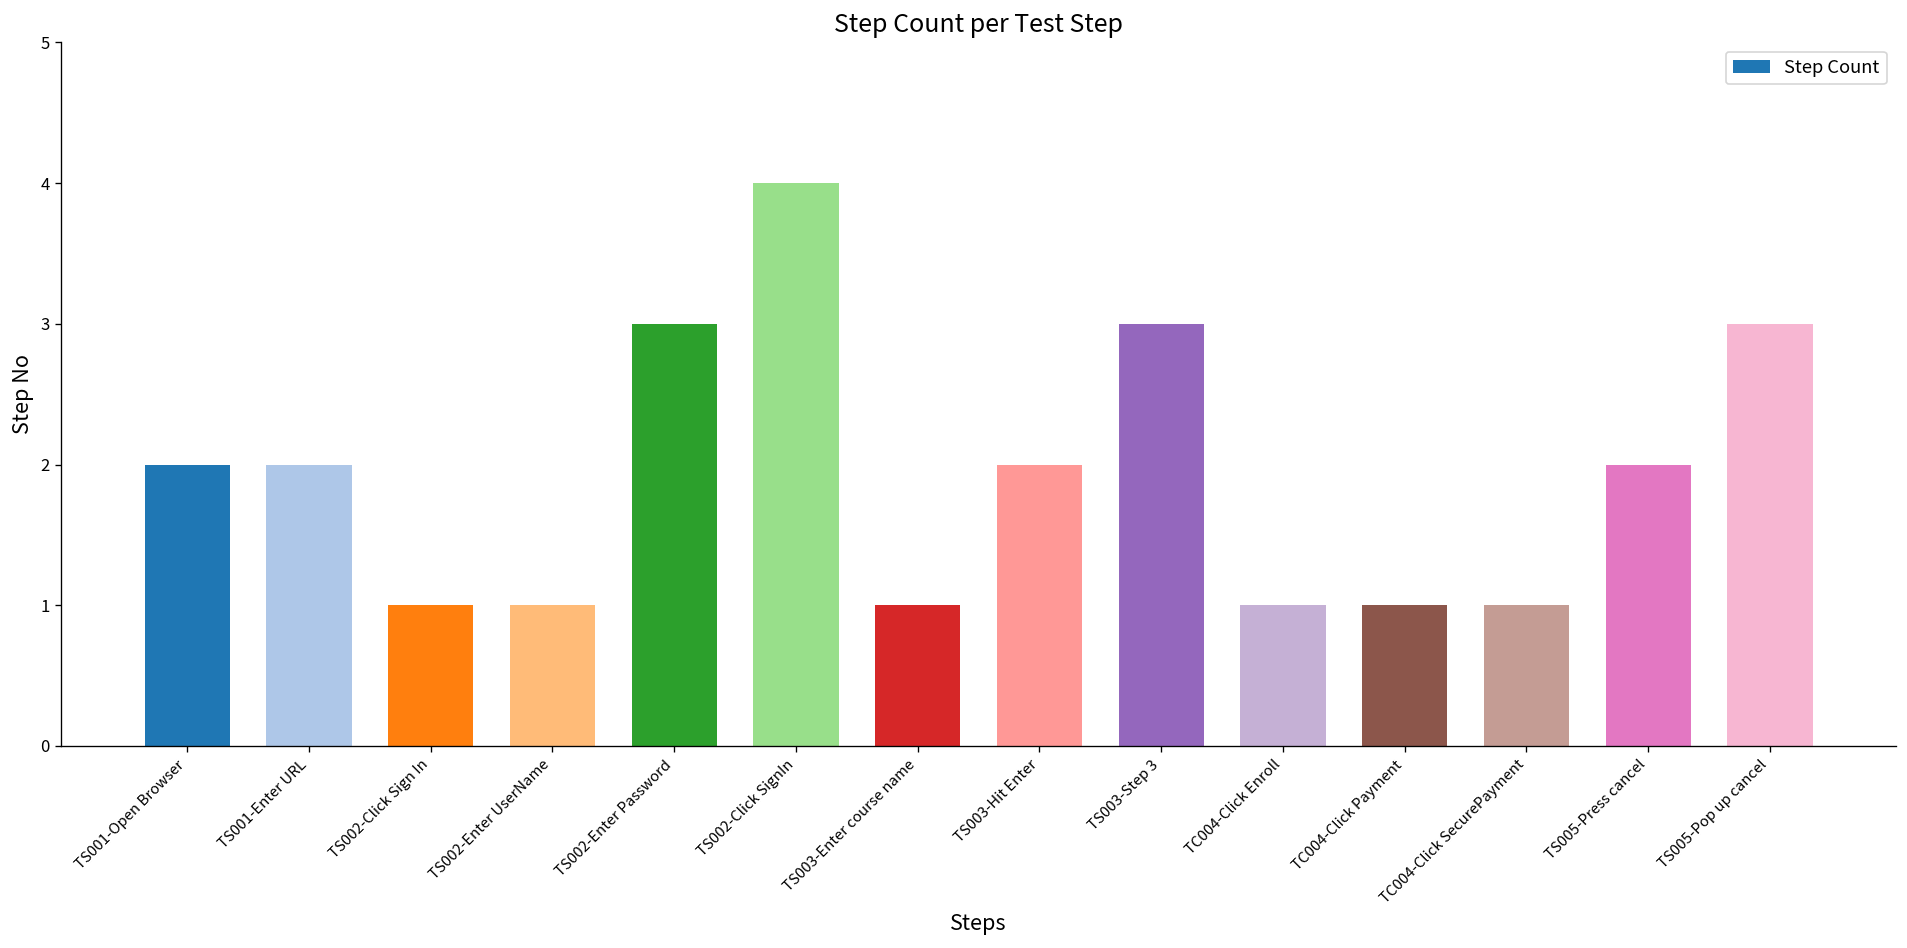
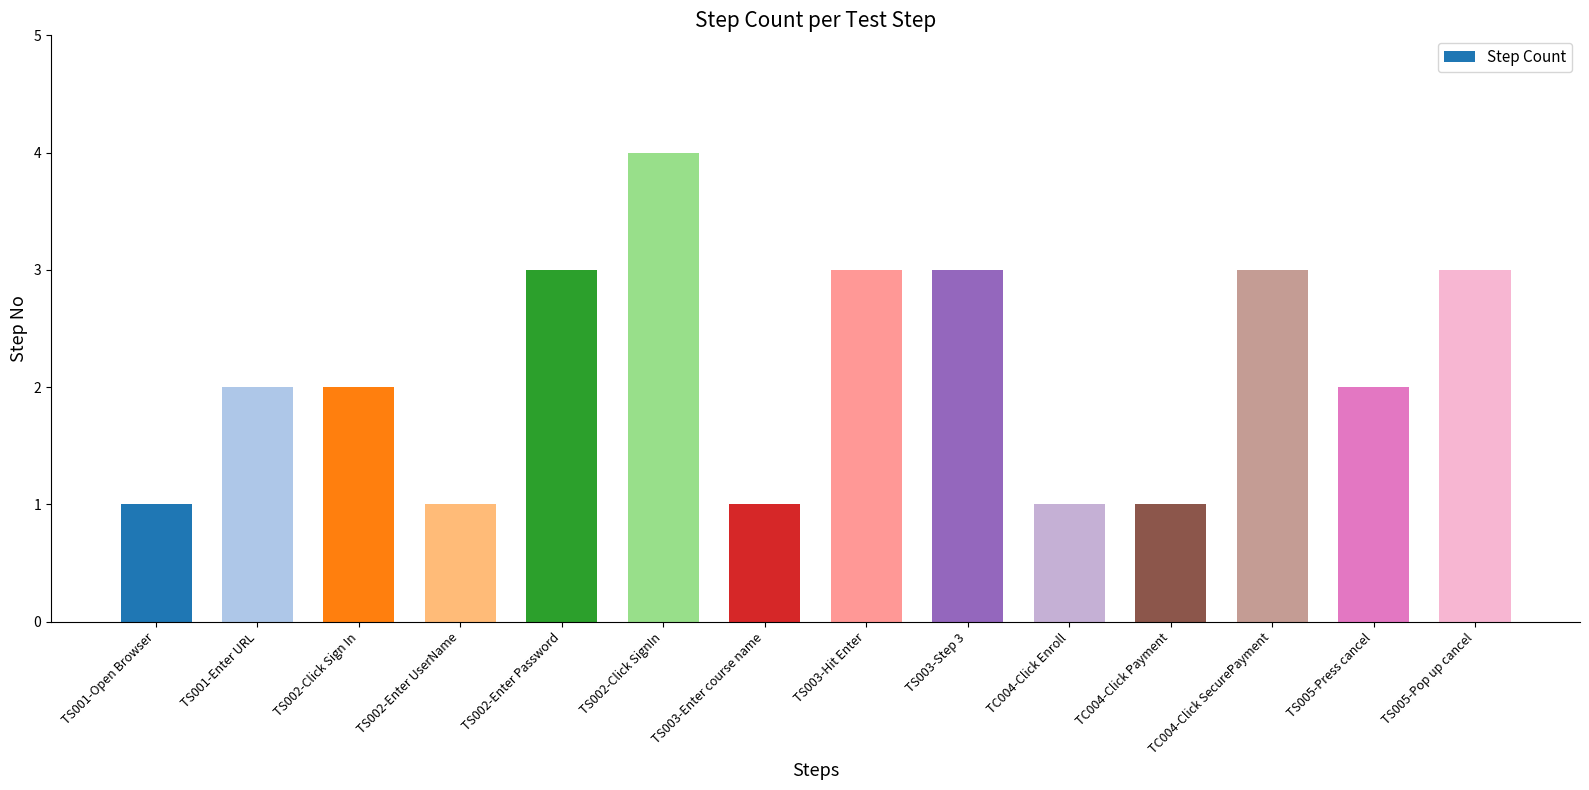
TS001-Open Browser: 2 -> 1
TS002-Click Sign In: 1 -> 2
TS003-Hit Enter: 2 -> 3
TC004-Click SecurePayment: 1 -> 3
